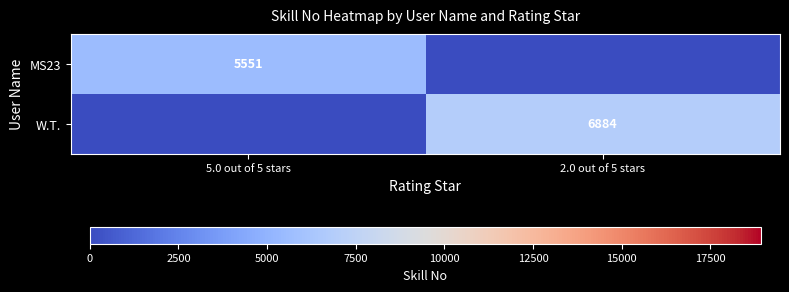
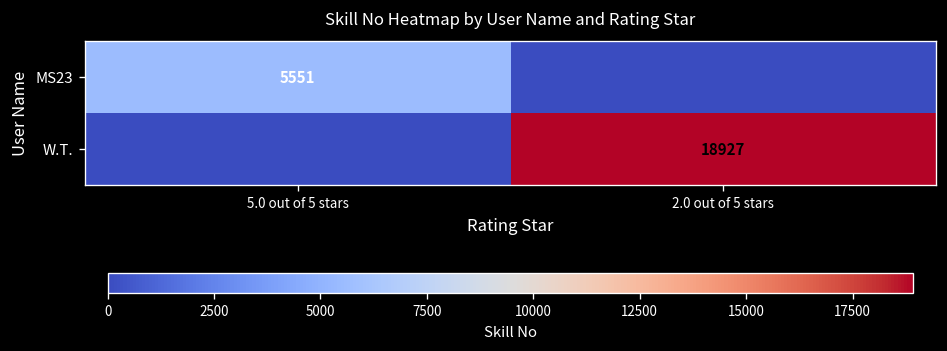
W.T., 2.0 out of 5 stars: 6884 -> 18927
